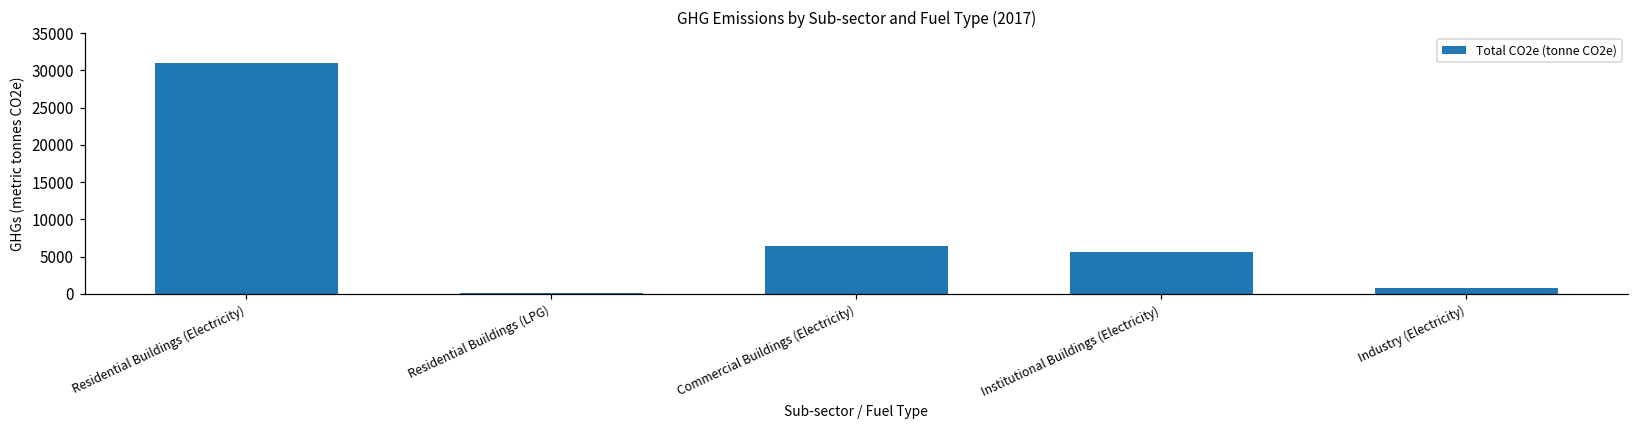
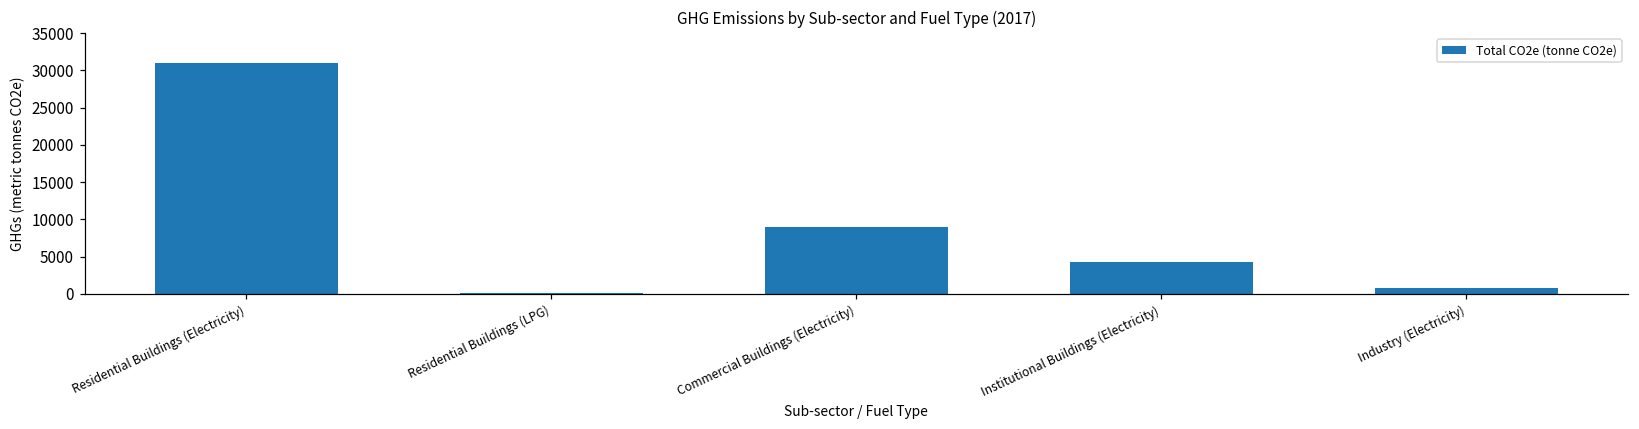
Commercial Buildings (Electricity): 6000 -> 9000
Institutional Buildings (Electricity): 6000 -> 4000
